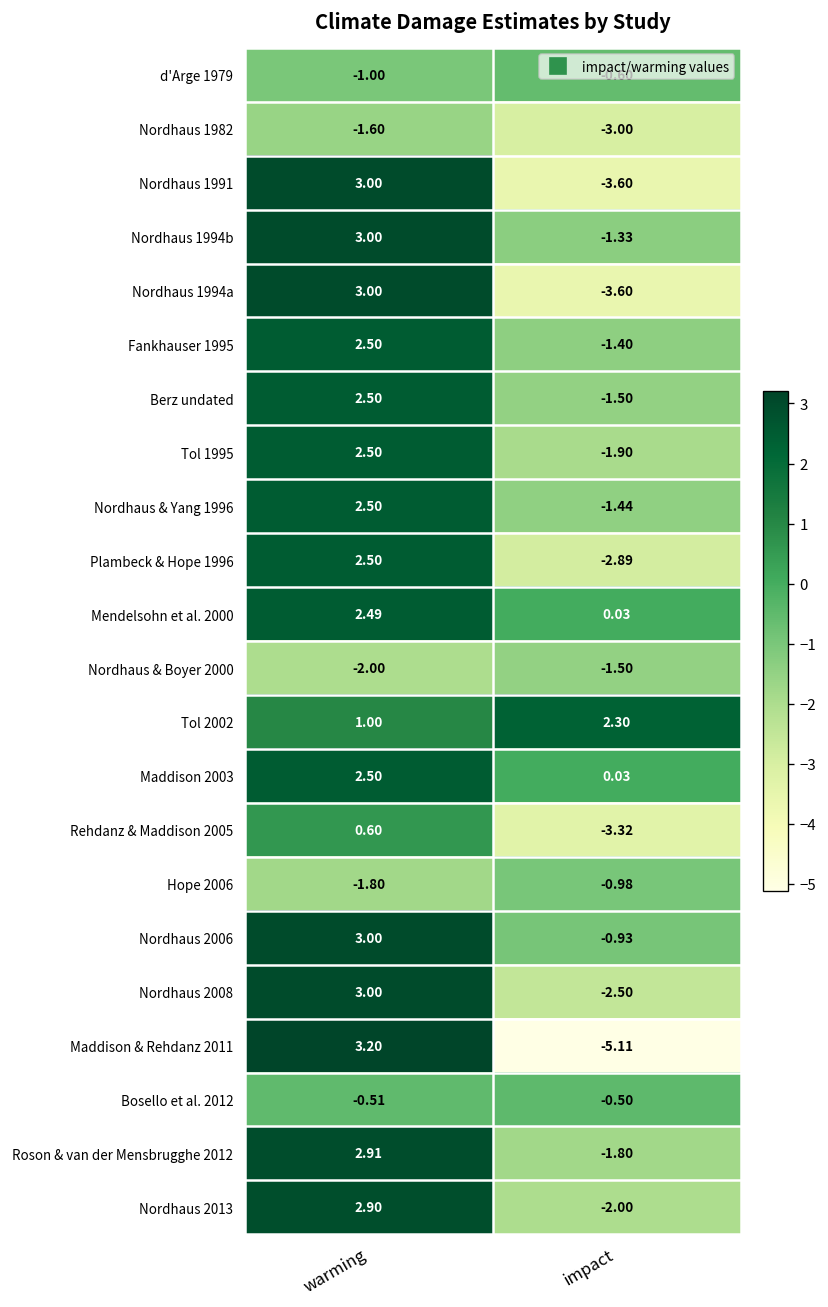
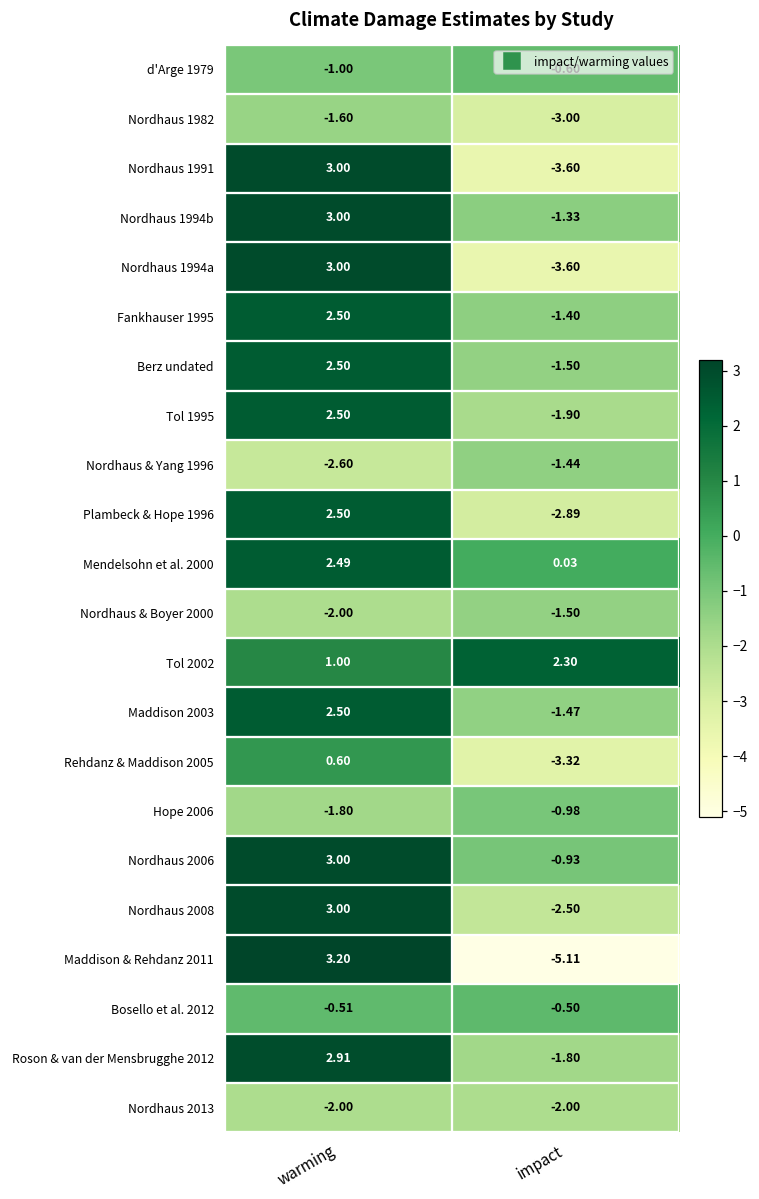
Nordhaus & Yang 1996, warming: 2.50 -> -2.60
Maddison 2003, impact: 0.03 -> -1.47
Nordhaus 2013, warming: 2.90 -> -2.00
